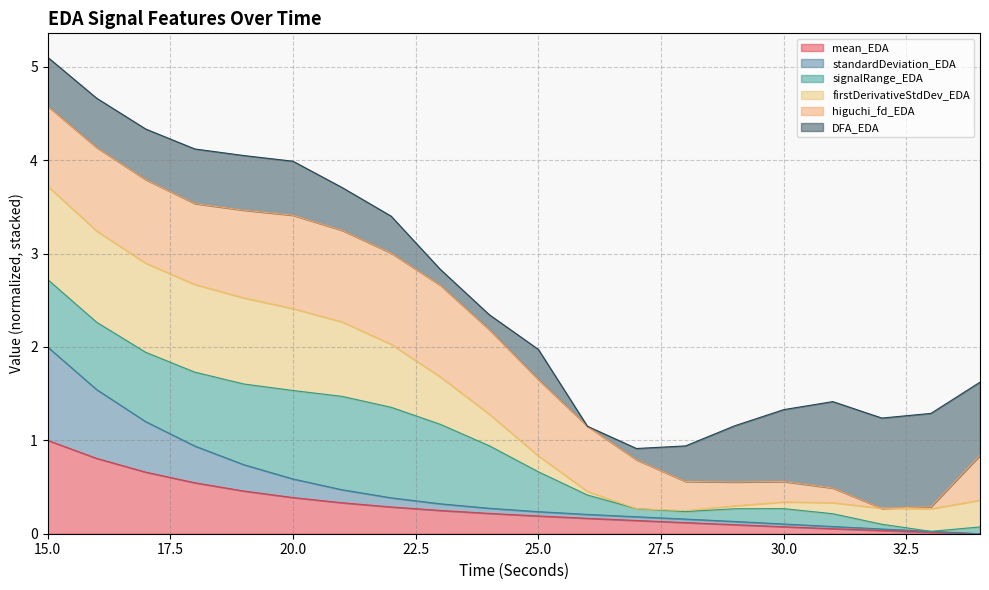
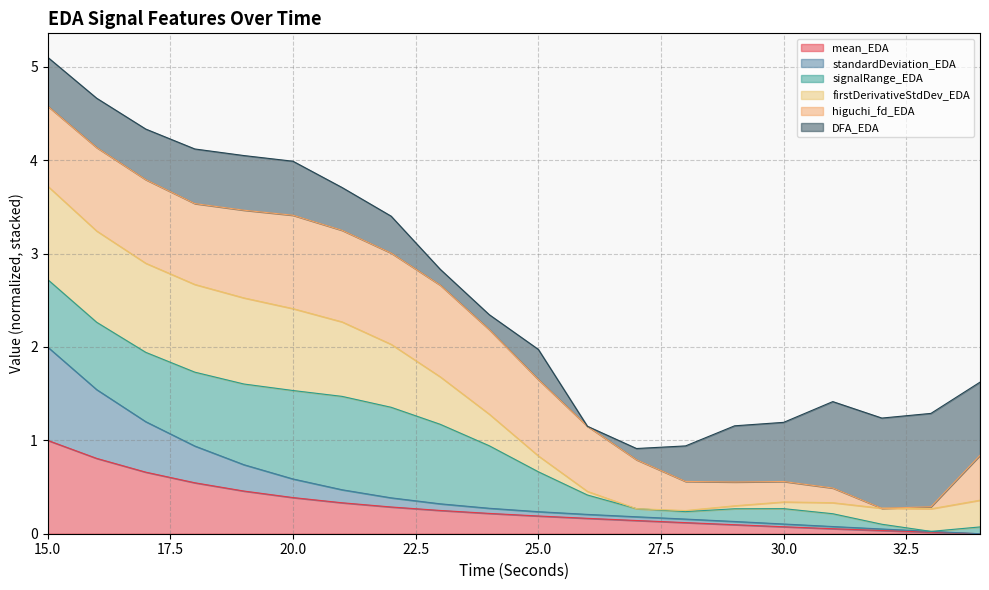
DFA_EDA, 30.0: 0.8 -> 0.6
